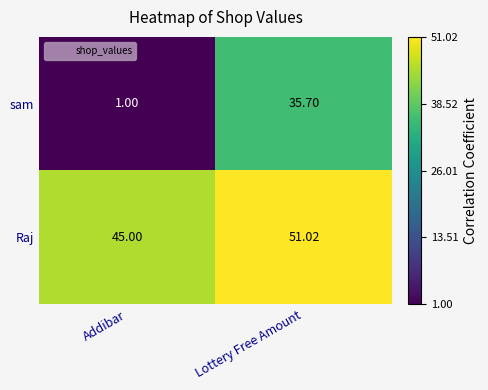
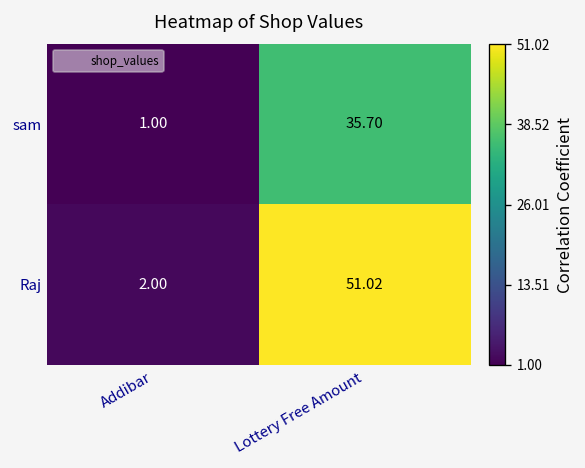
Raj, Addibar: 45.00 -> 2.00
